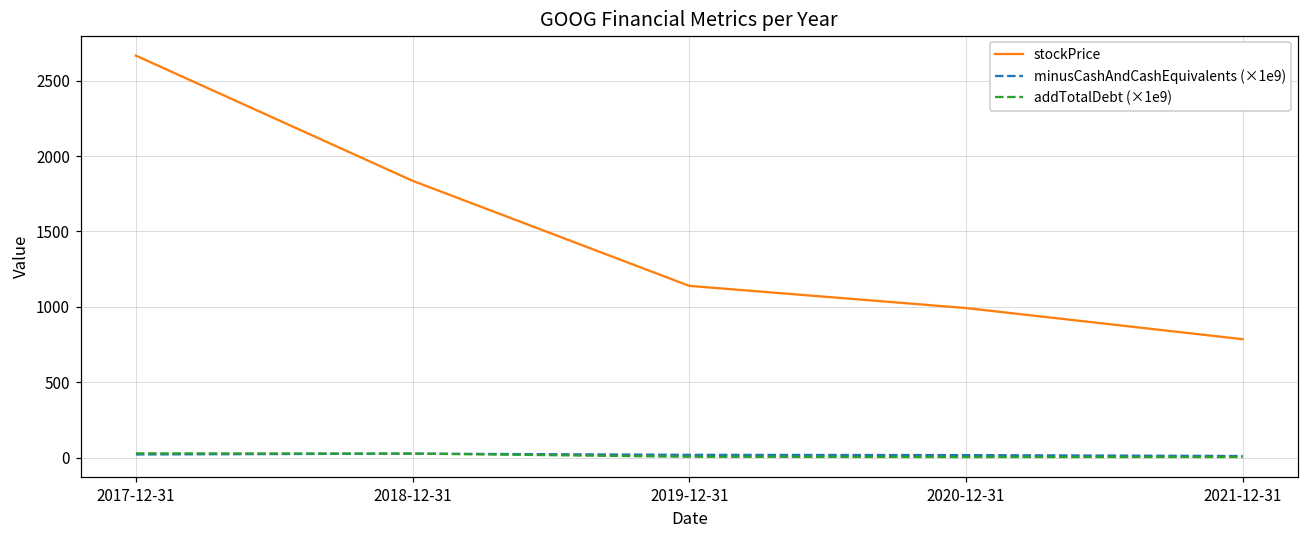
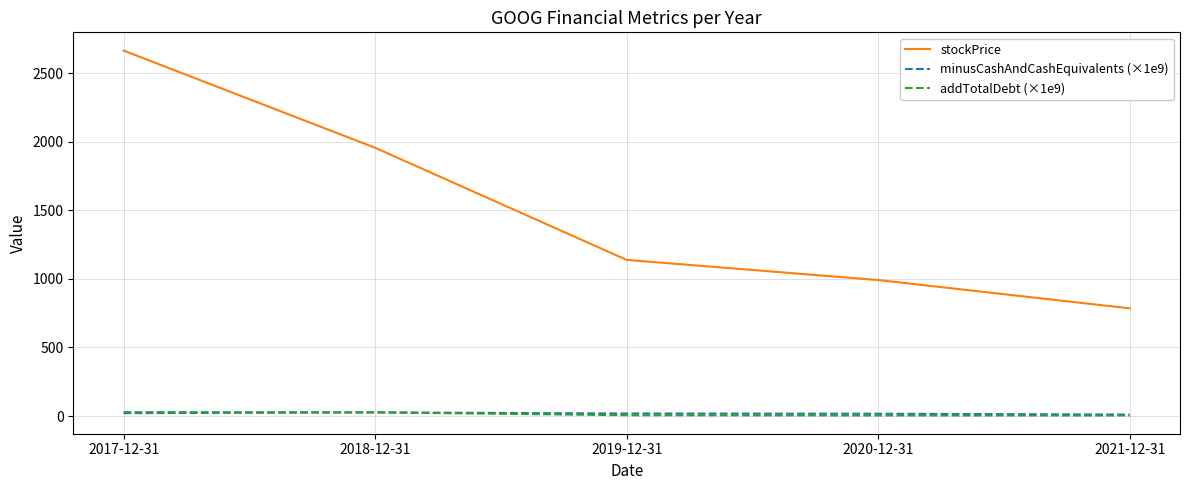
stockPrice, 2018-12-31: 1840 -> 1960
